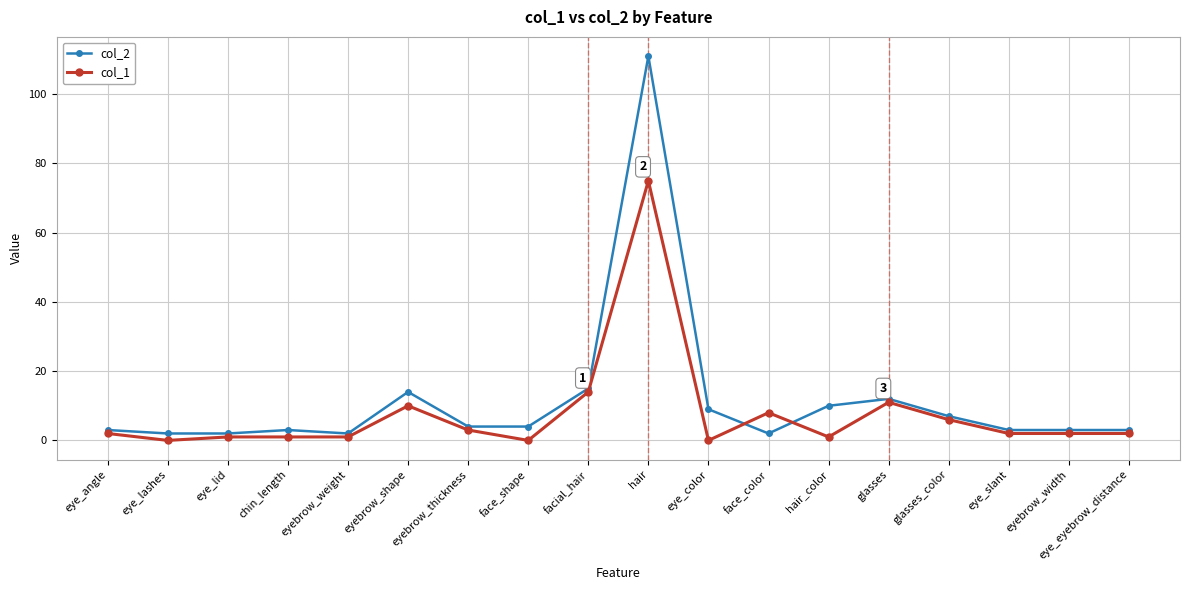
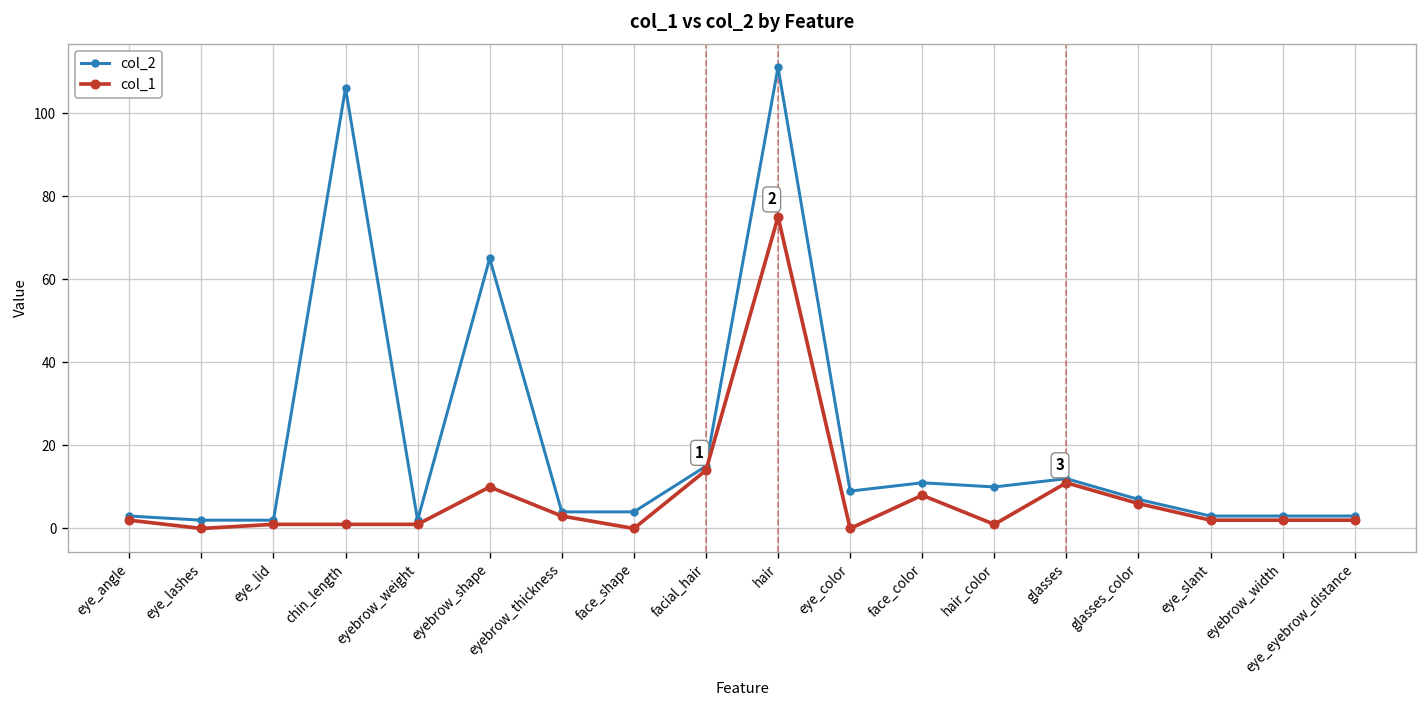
col_2, chin_length: 3 -> 106
col_2, eyebrow_shape: 14 -> 65
col_2, face_color: 2 -> 11
